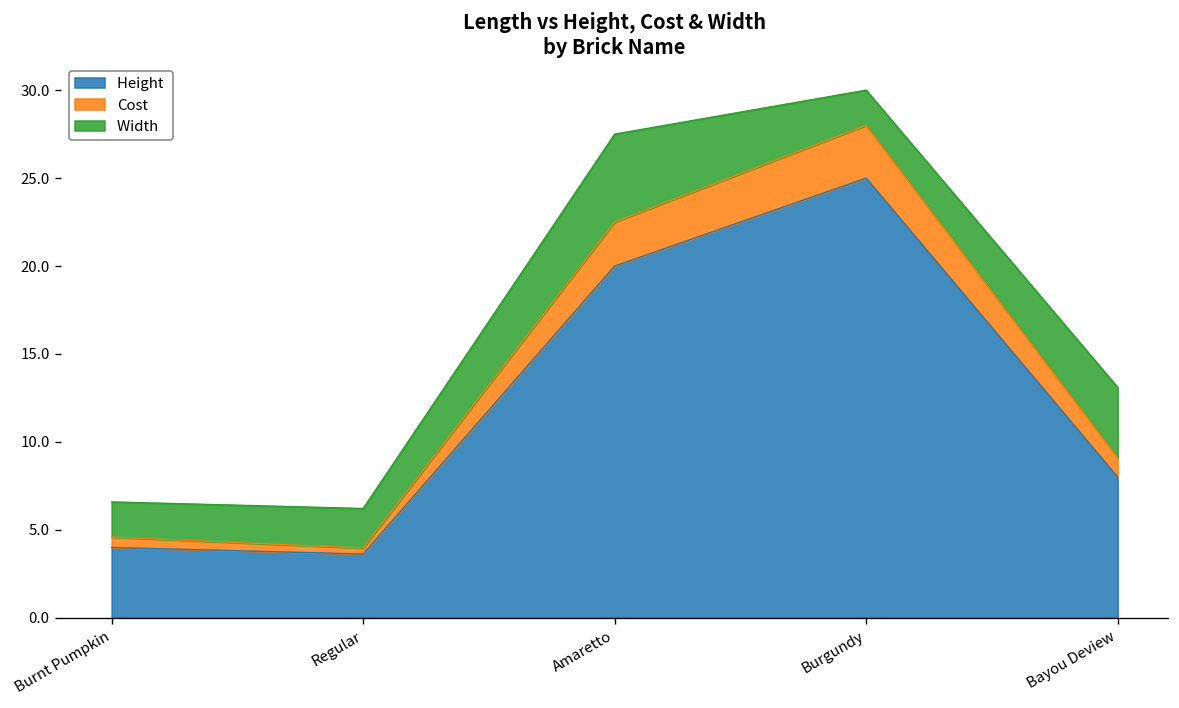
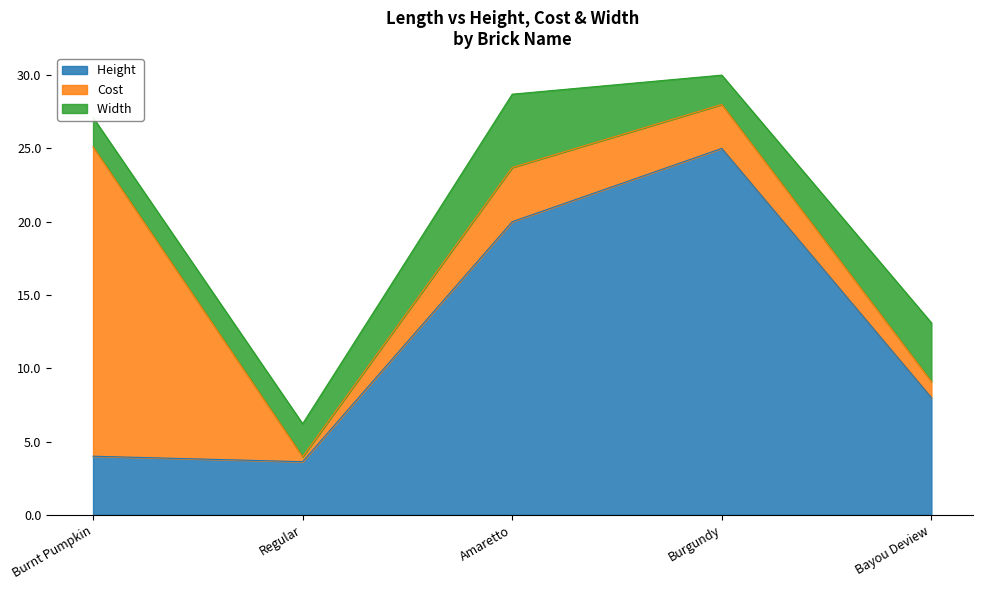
Cost, Burnt Pumpkin: 0.6 -> 21.1
Cost, Amaretto: 2.5 -> 3.7
